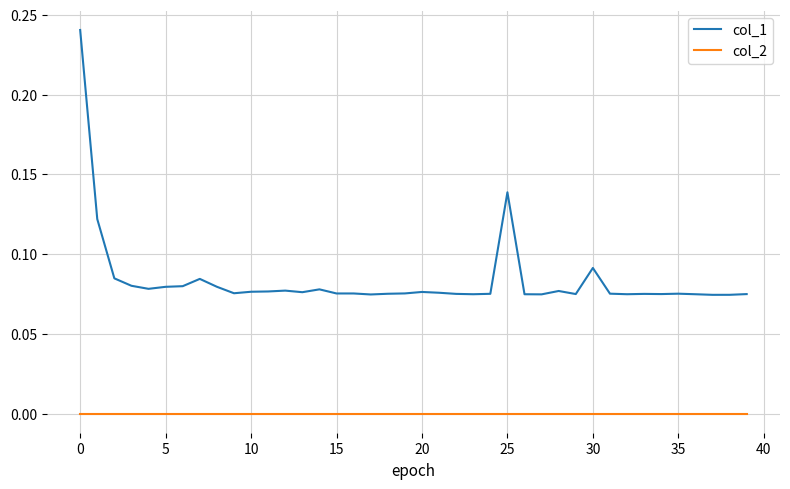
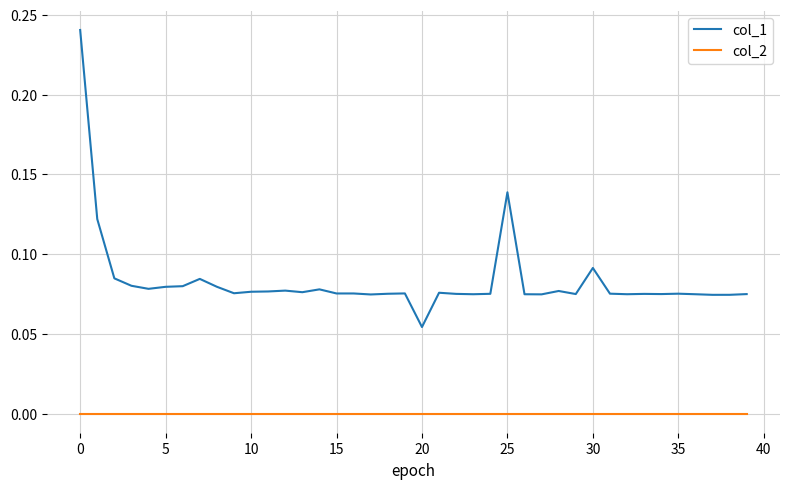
col_1, 20: 0.076 -> 0.054
